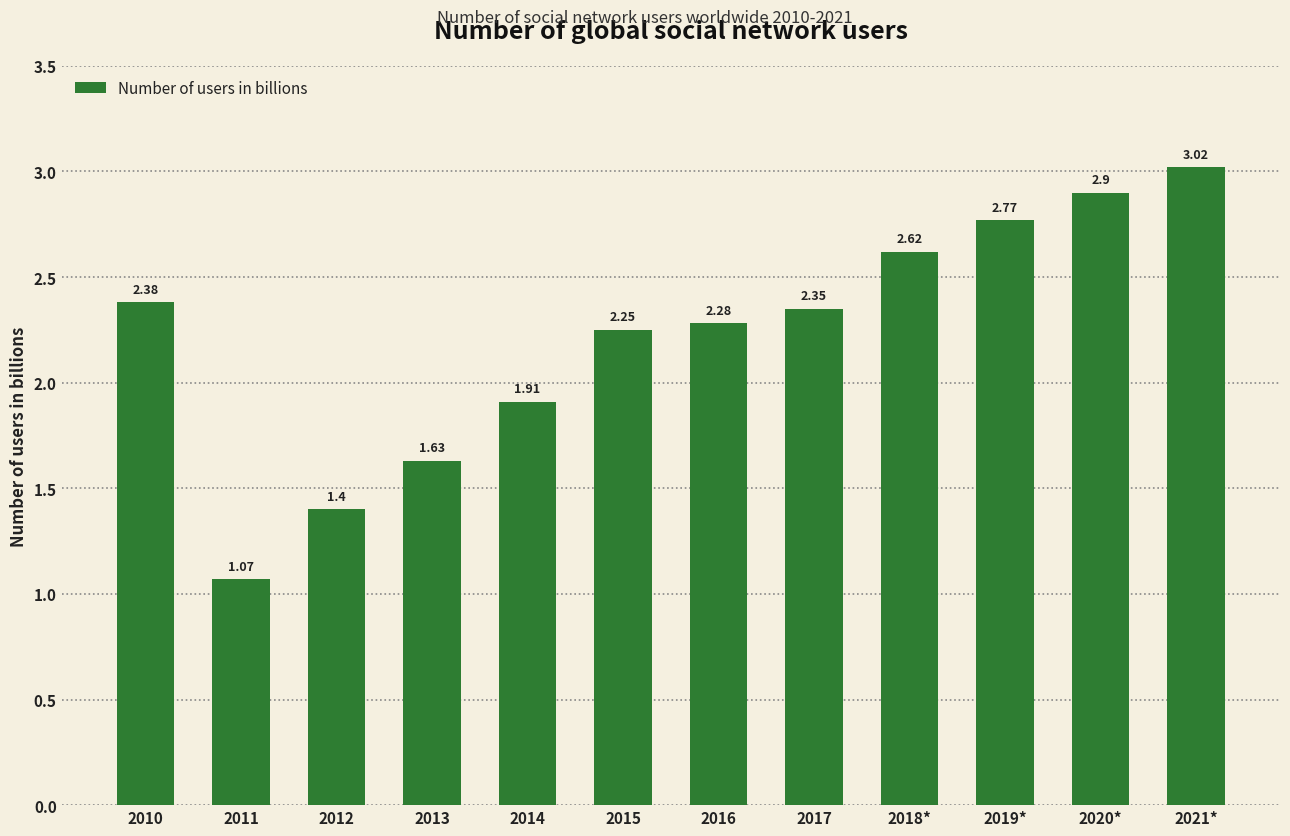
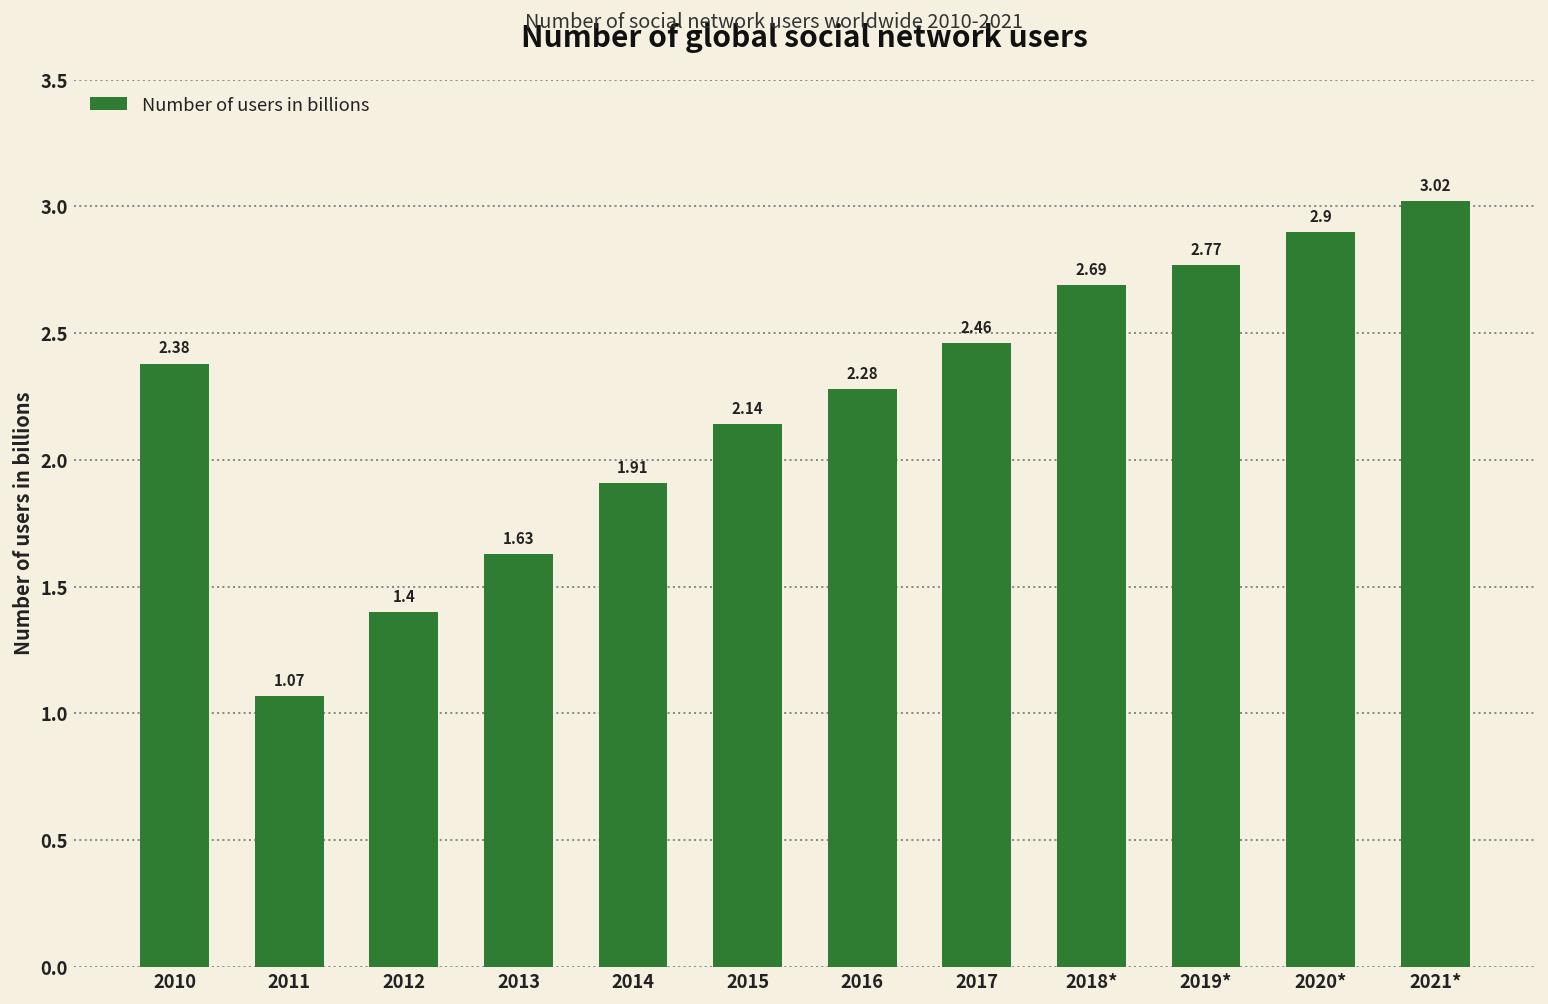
2015: 2.25 -> 2.14
2017: 2.35 -> 2.46
2018*: 2.62 -> 2.69
